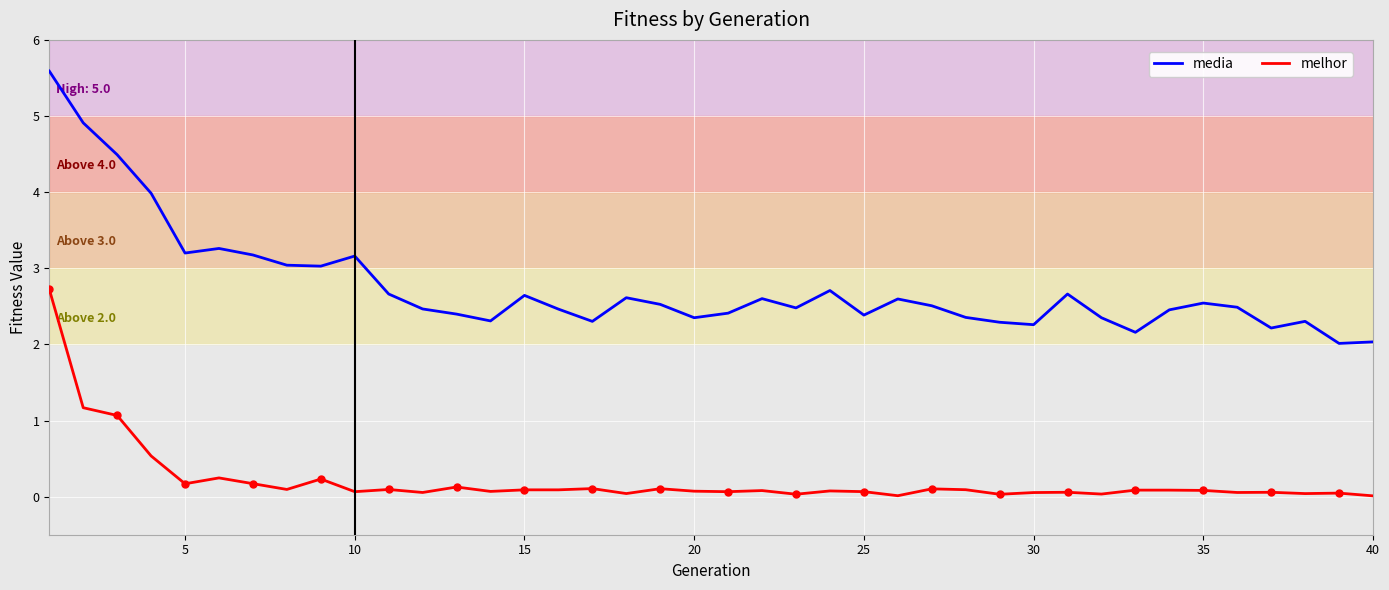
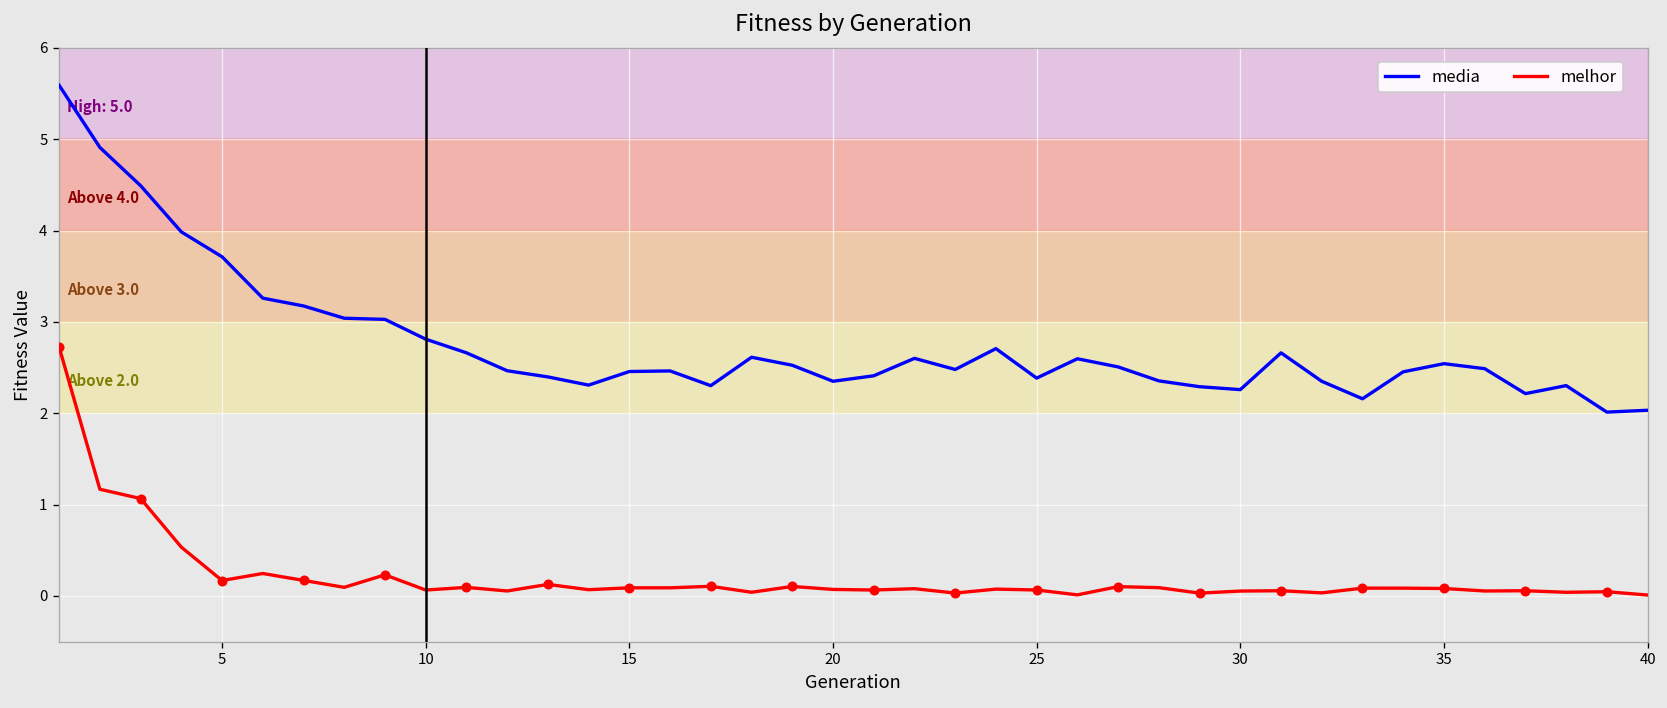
media, 5: 3.2 -> 3.7
media, 10: 3.2 -> 2.8
media, 15: 2.6 -> 2.5
